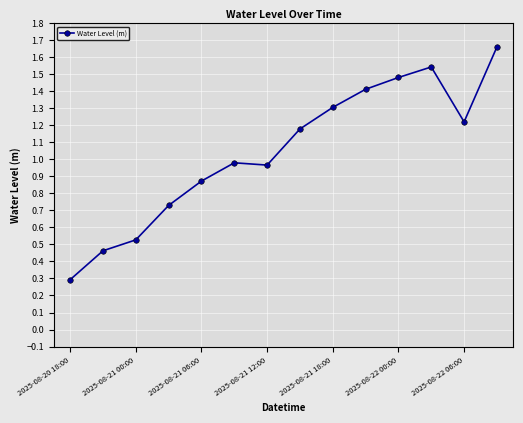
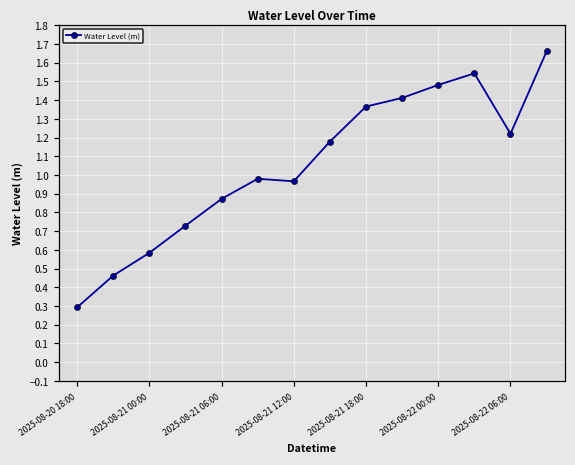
2025-08-21 00:00: 0.53 -> 0.58
2025-08-21 18:00: 1.31 -> 1.37
